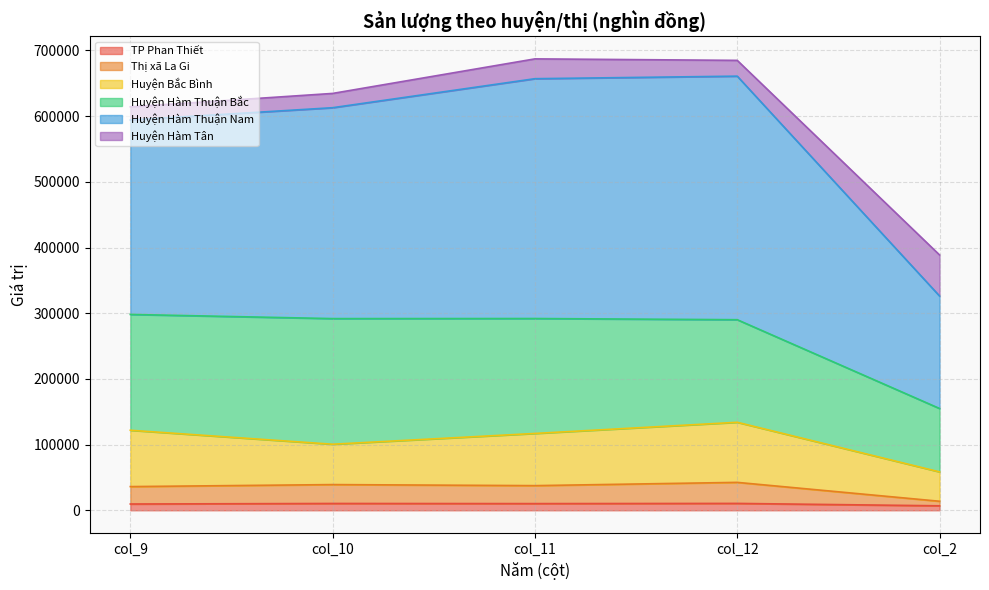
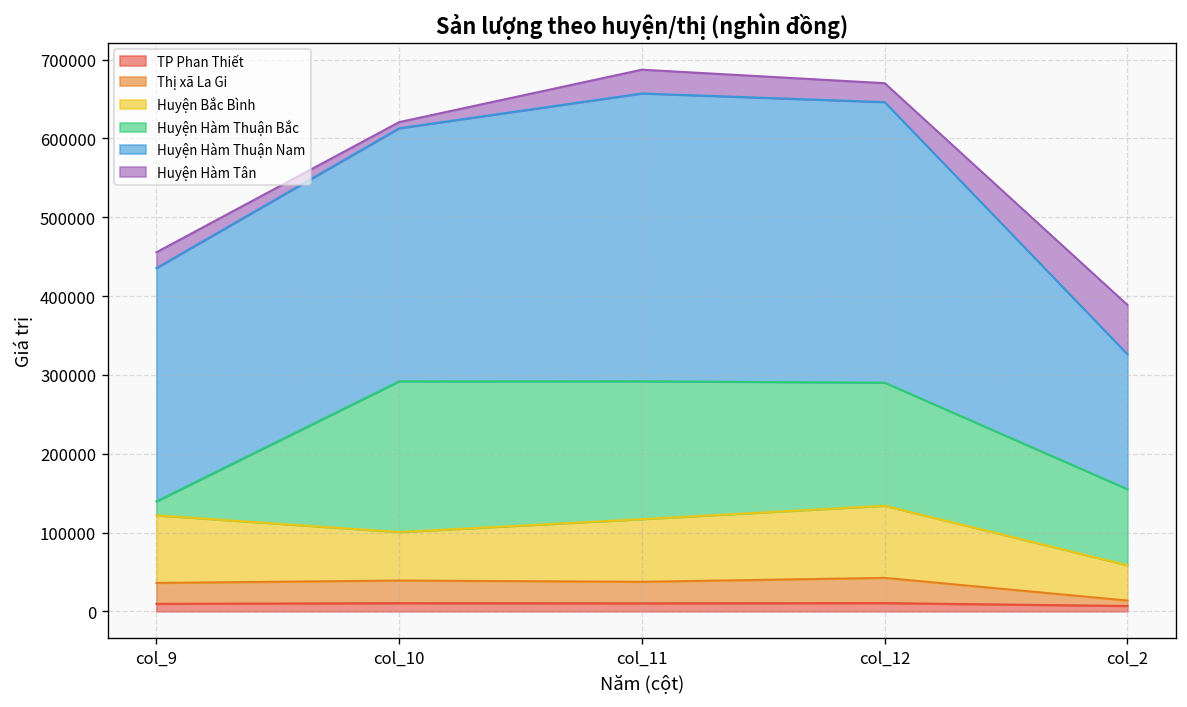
Huyện Hàm Thuận Bắc, col_9: 180000 -> 20000
Huyện Hàm Tân, col_10: 20000 -> 10000
Huyện Hàm Thuận Nam, col_12: 370000 -> 360000
